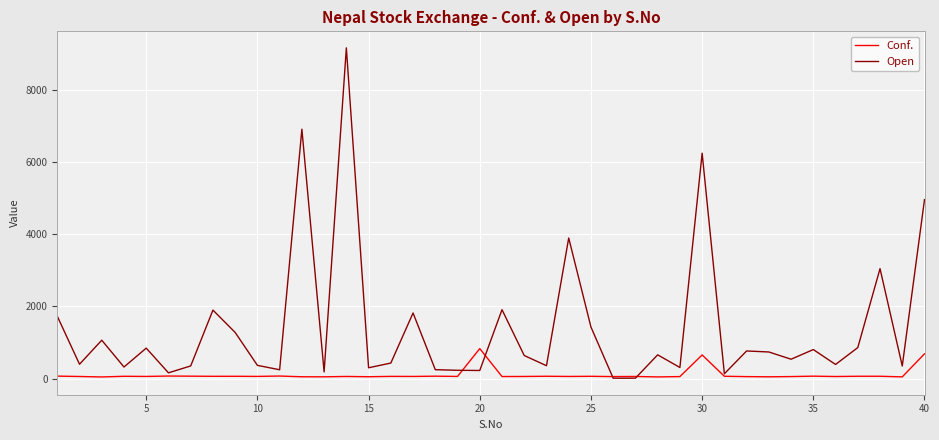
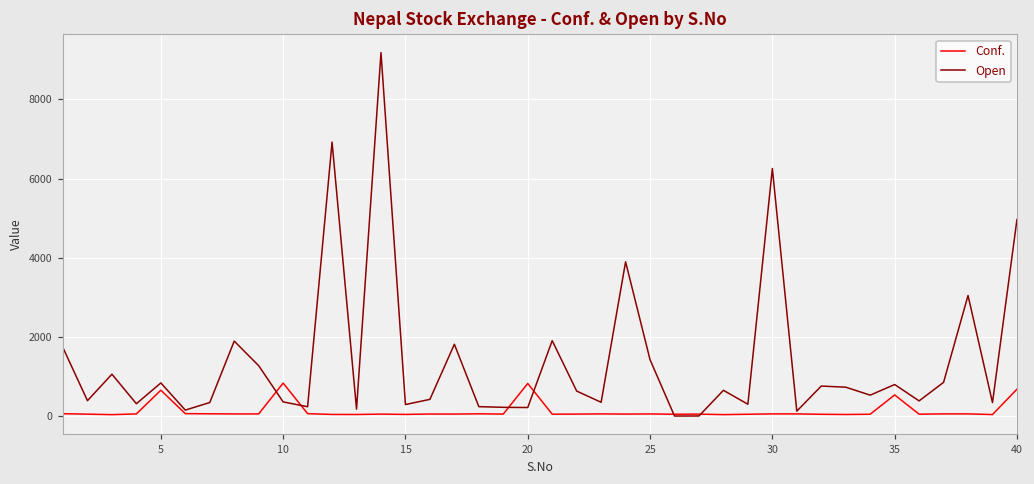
Conf., 5: 100 -> 700
Conf., 10: 100 -> 800
Conf., 30: 700 -> 100
Conf., 35: 100 -> 500
